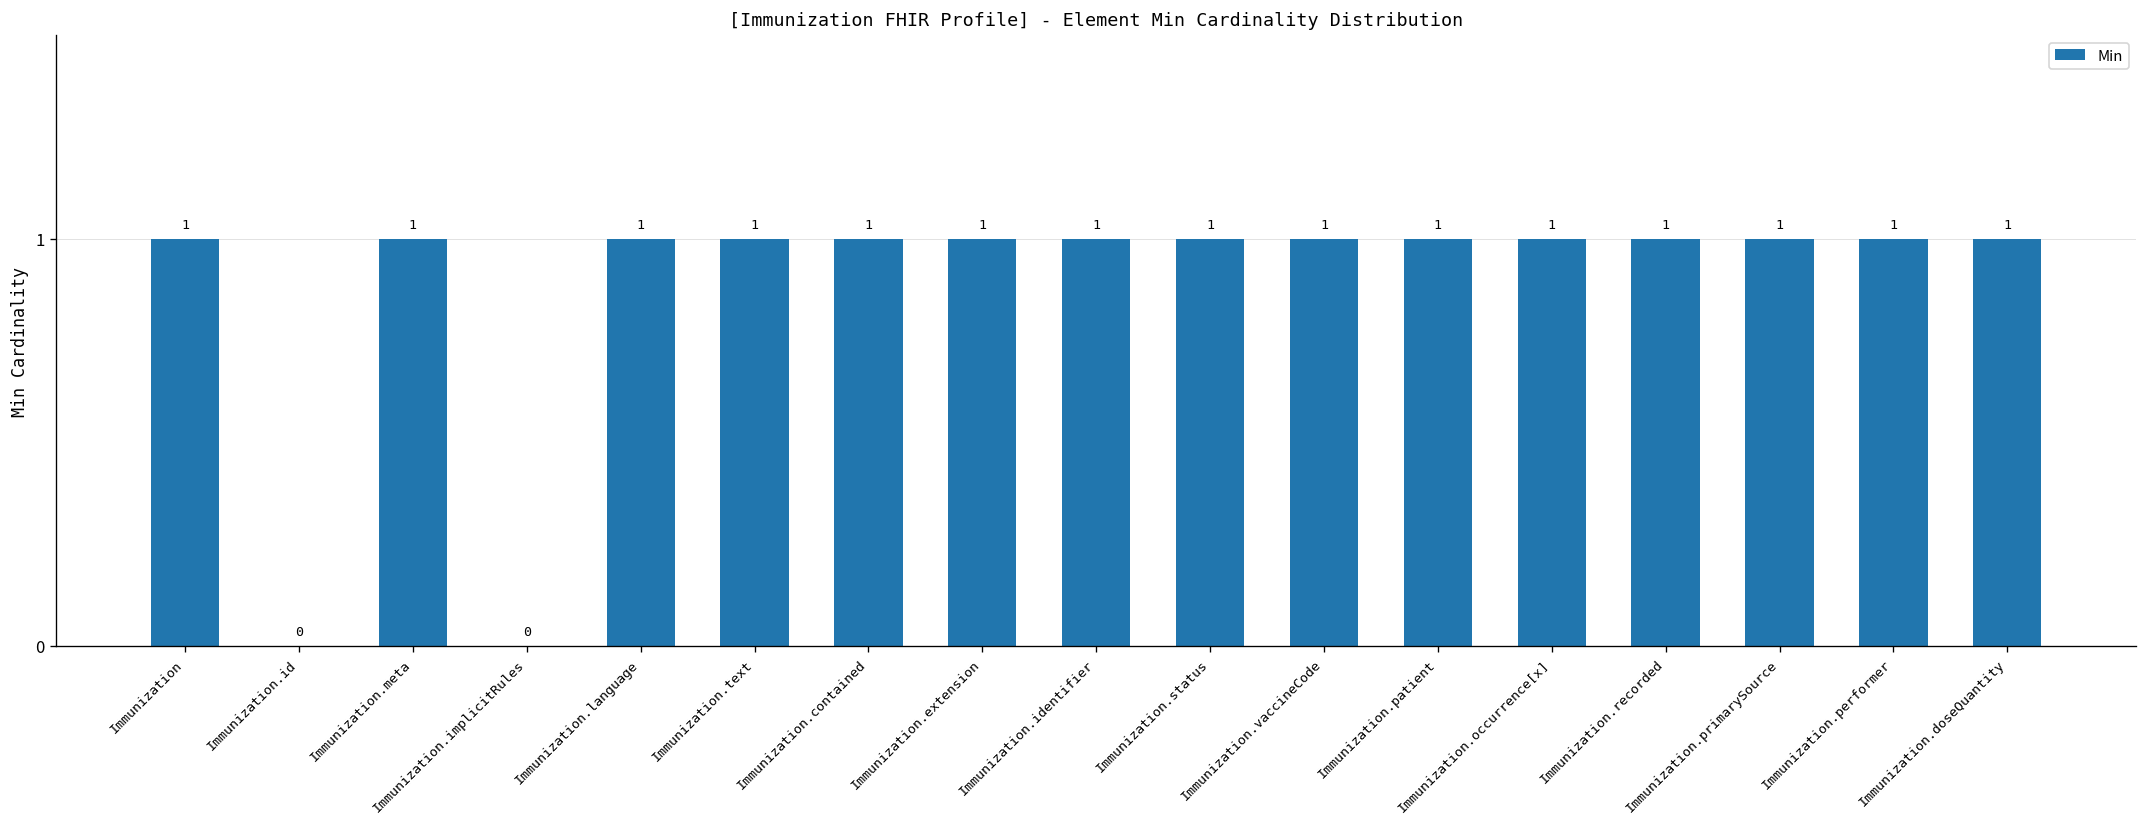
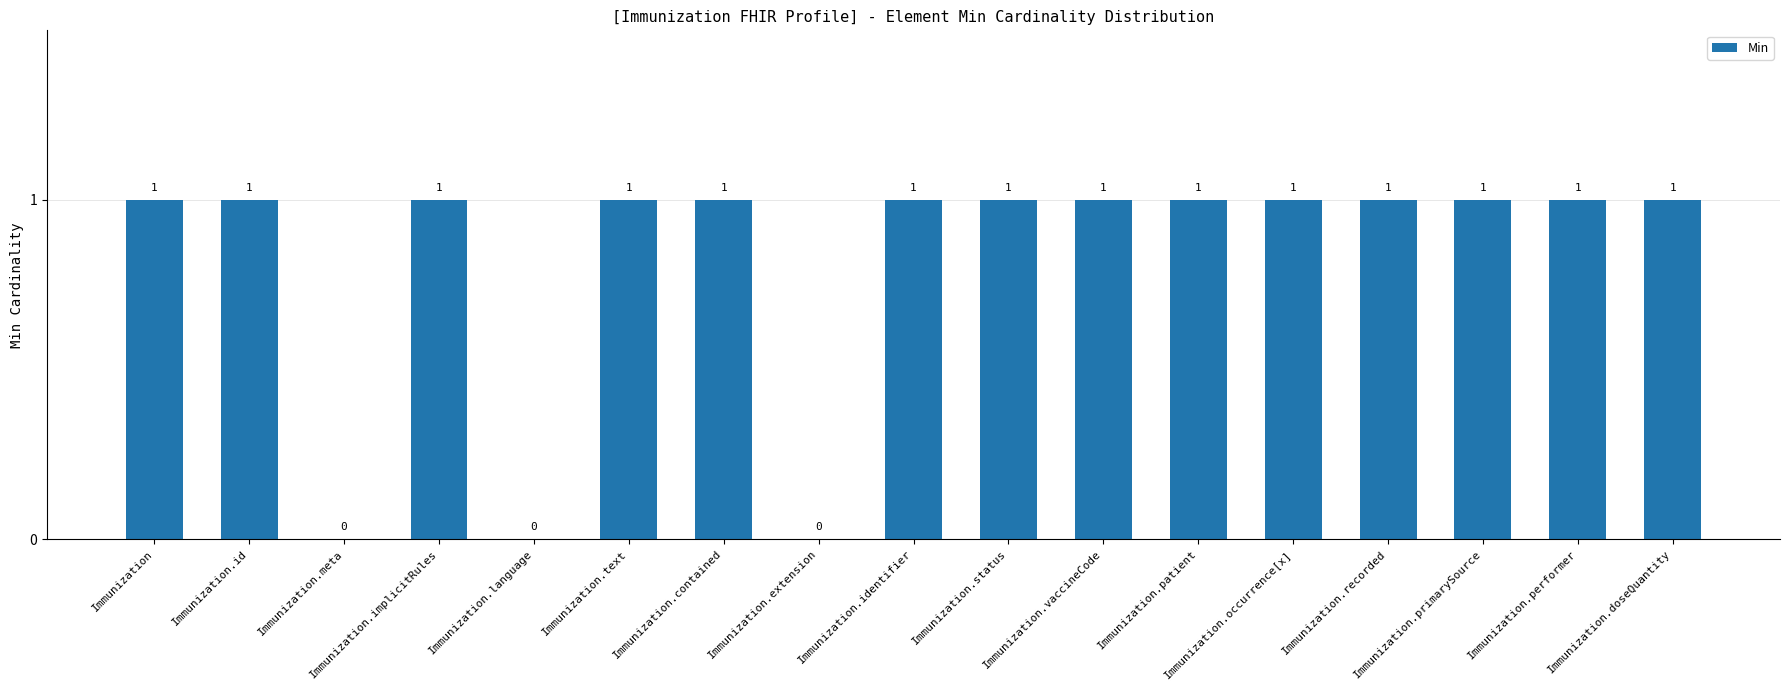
Immunization.id: 0 -> 1
Immunization.meta: 1 -> 0
Immunization.implicitRules: 0 -> 1
Immunization.language: 1 -> 0
Immunization.extension: 1 -> 0
